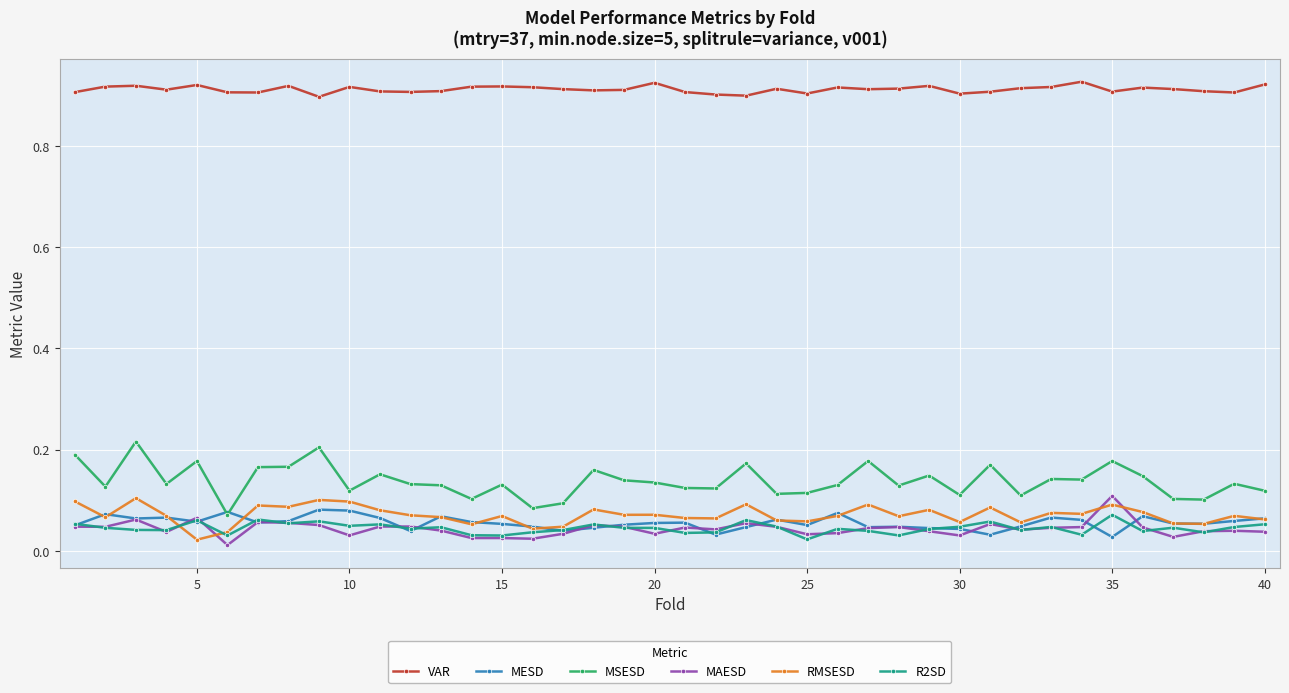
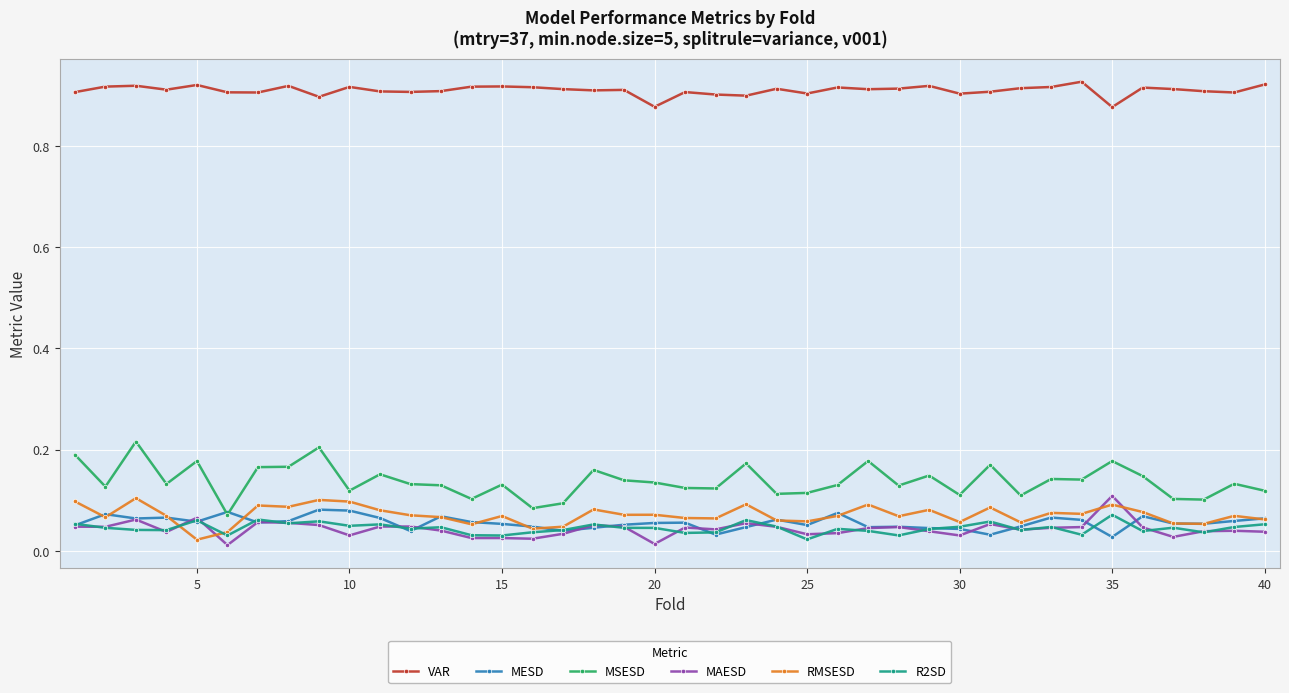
VAR, 20: 0.92 -> 0.88
MAESD, 20: 0.03 -> 0.01
VAR, 35: 0.91 -> 0.88
